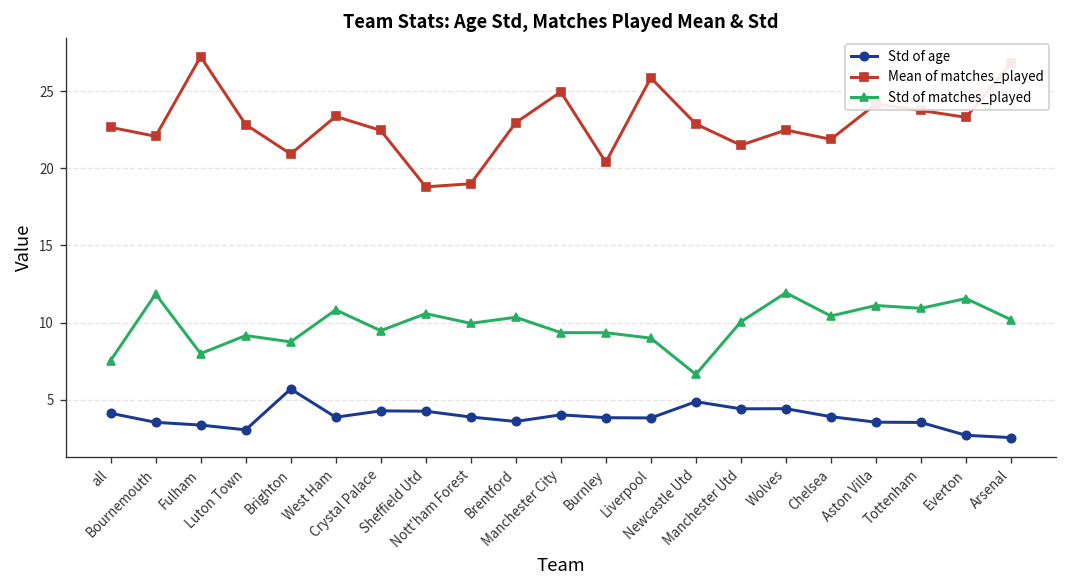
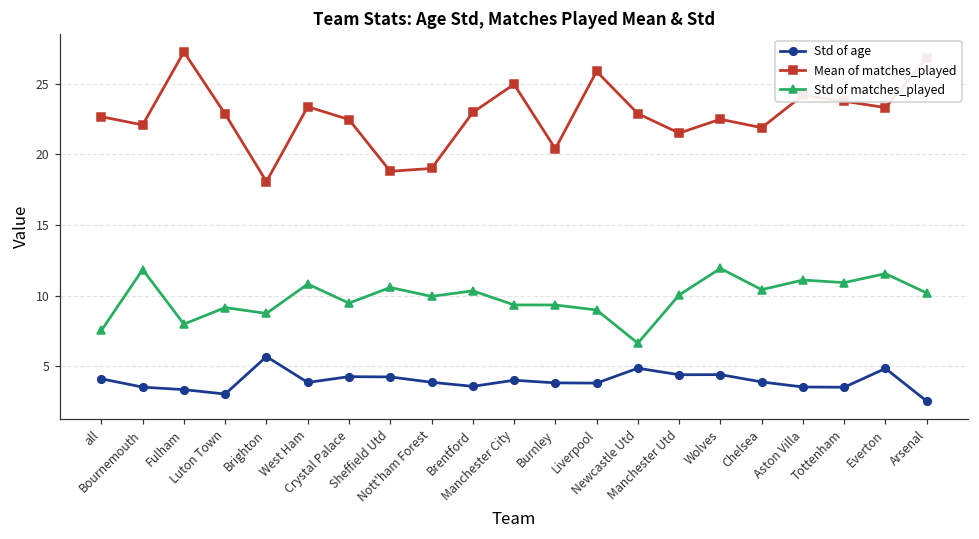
Mean of matches_played, Brighton: 20.9 -> 18.1
Std of age, Everton: 2.7 -> 4.9
